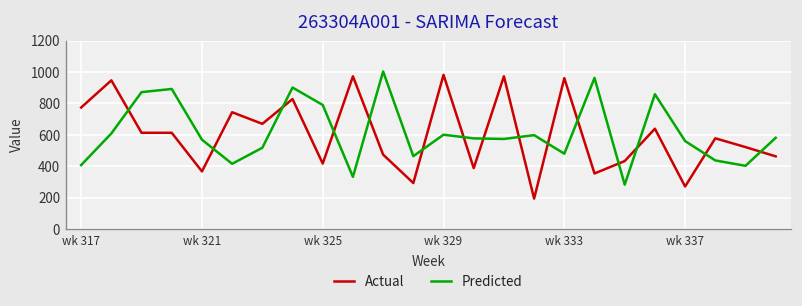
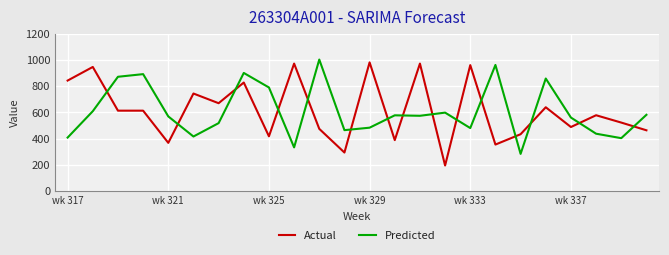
Actual, wk 317: 770 -> 840
Predicted, wk 329: 600 -> 480
Actual, wk 337: 270 -> 490
